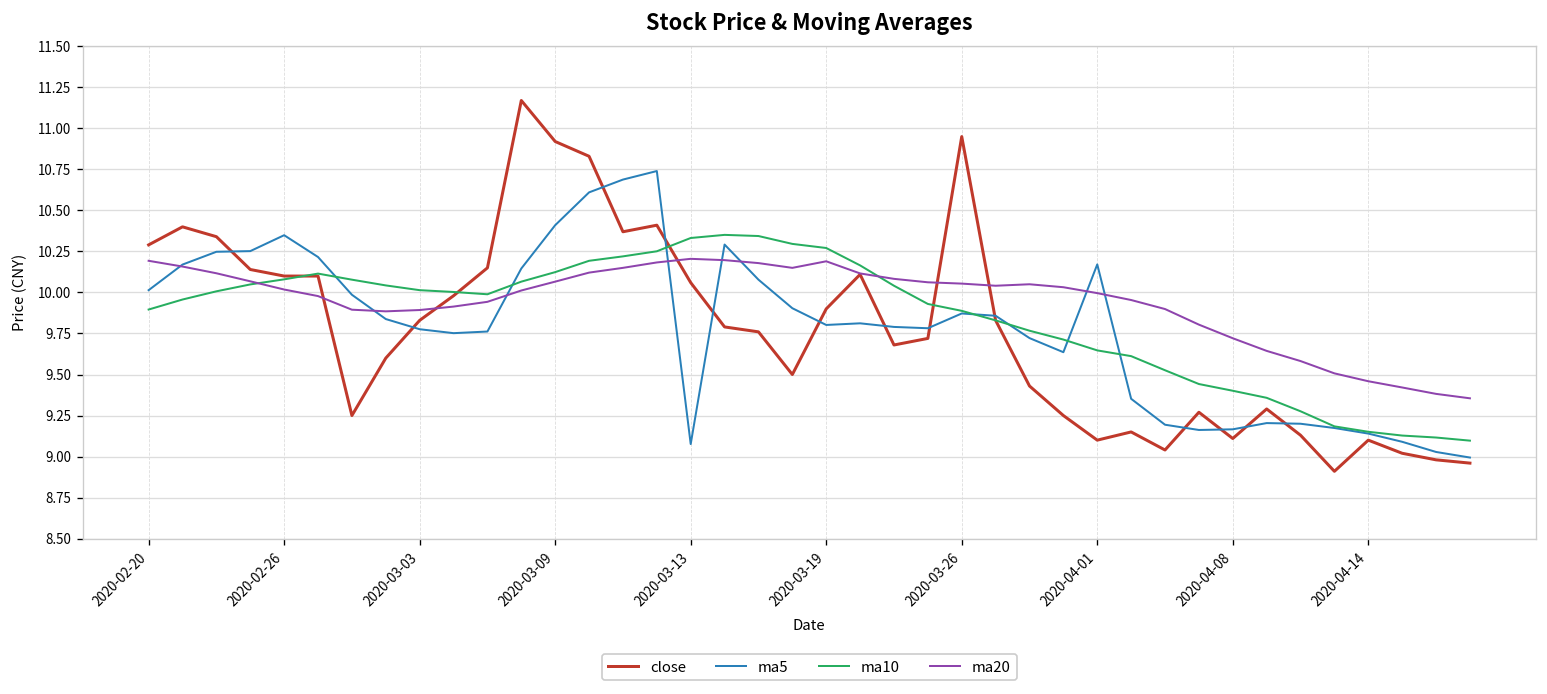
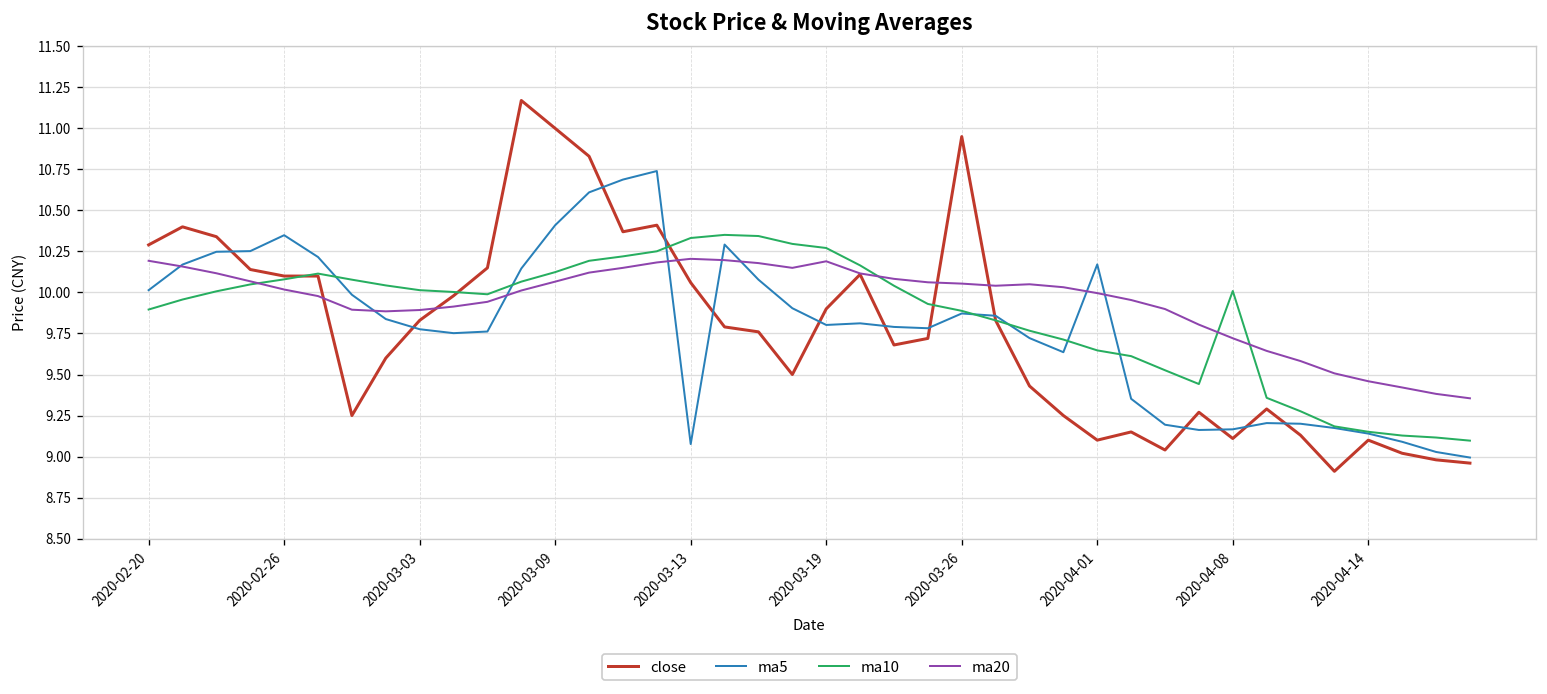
close, 2020-03-09: 10.92 -> 11.00
ma10, 2020-04-08: 9.40 -> 10.01
